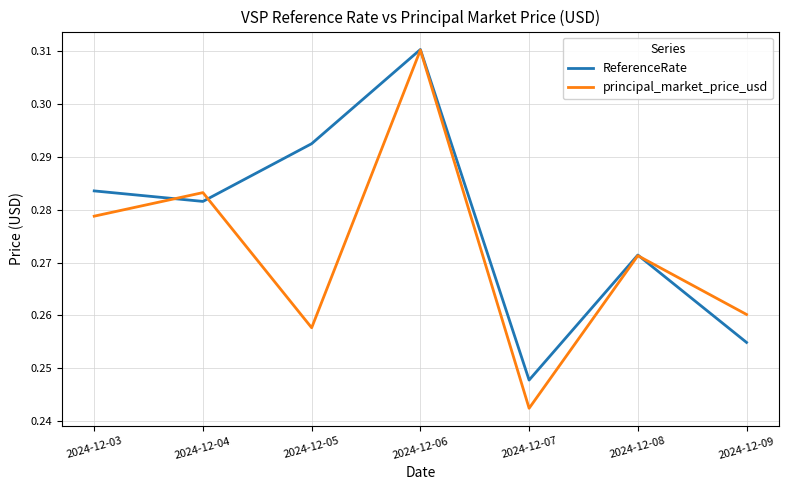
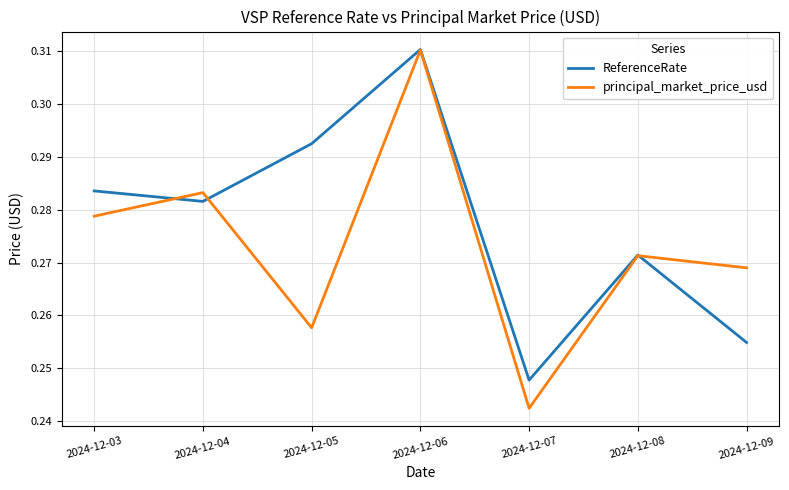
principal_market_price_usd, 2024-12-09: 0.260 -> 0.269
